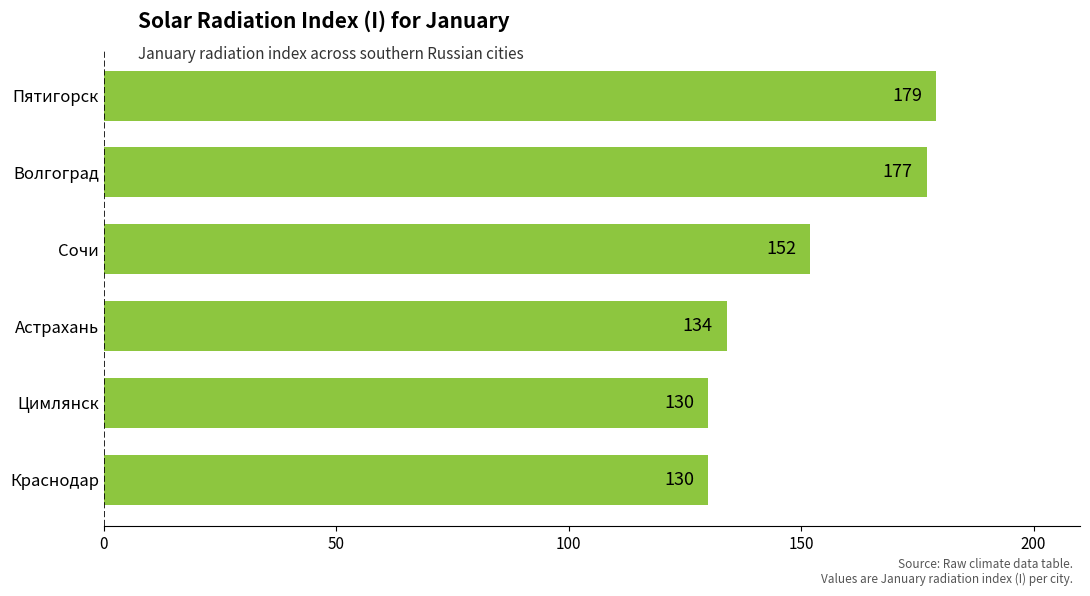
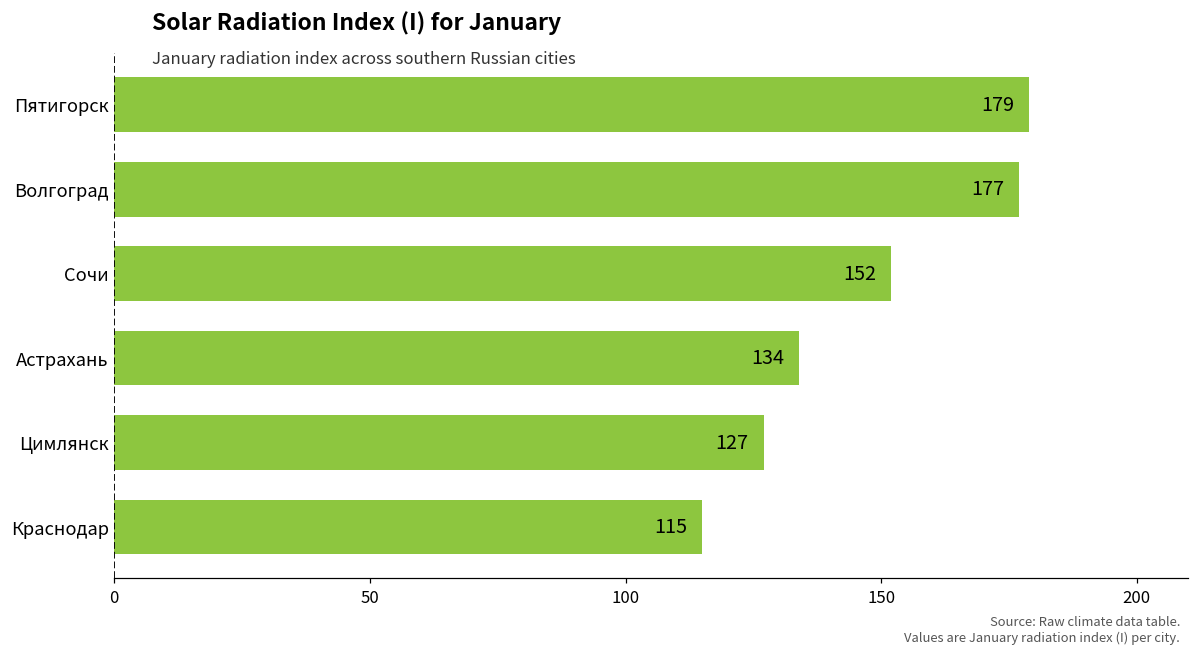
Цимлянск: 130 -> 127
Краснодар: 130 -> 115
